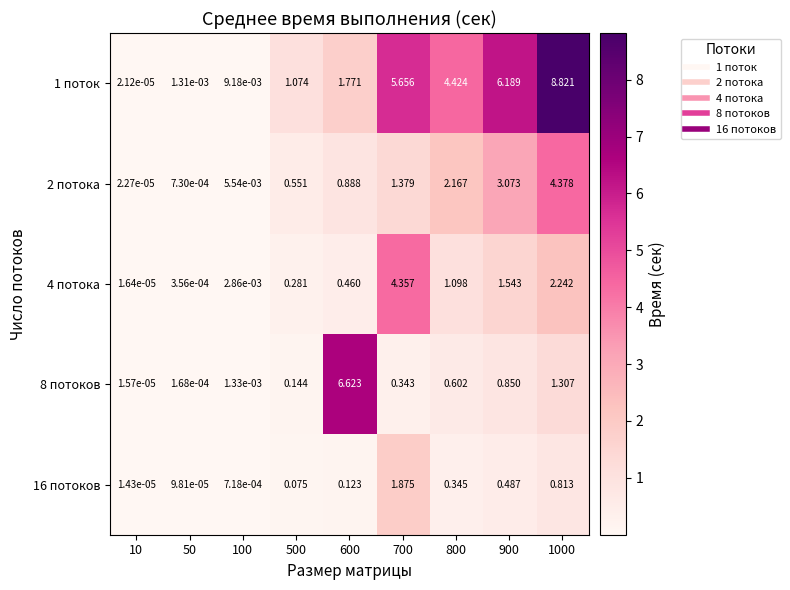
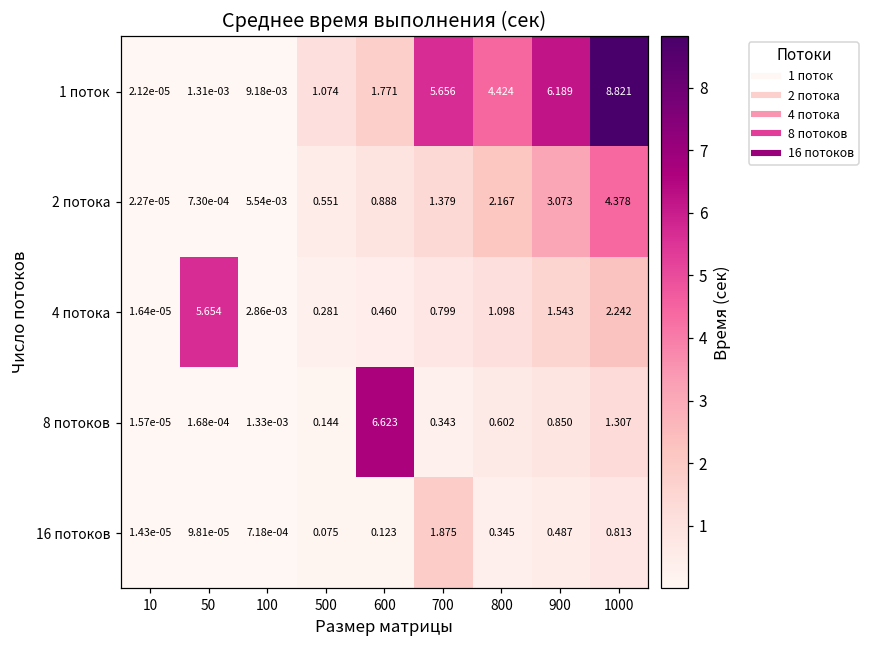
4 потока, 50: 3.56e-04 -> 5.654
4 потока, 700: 4.357 -> 0.799
